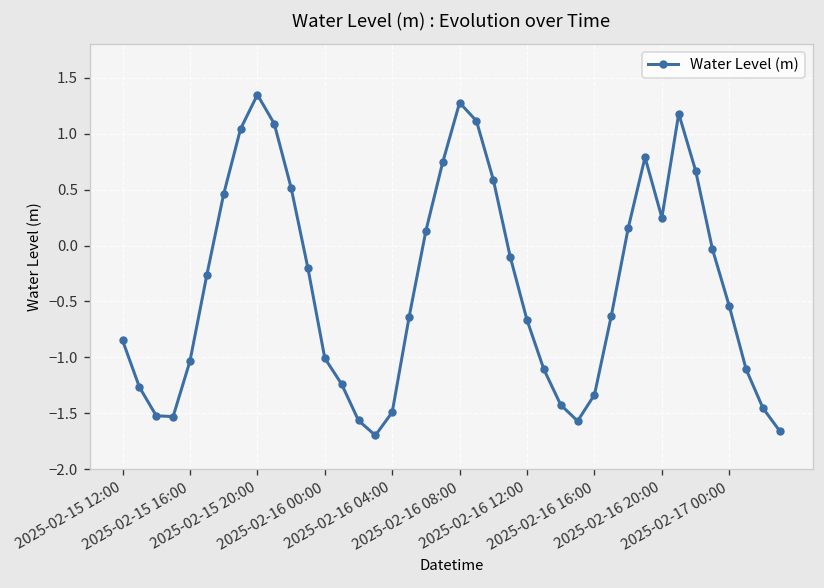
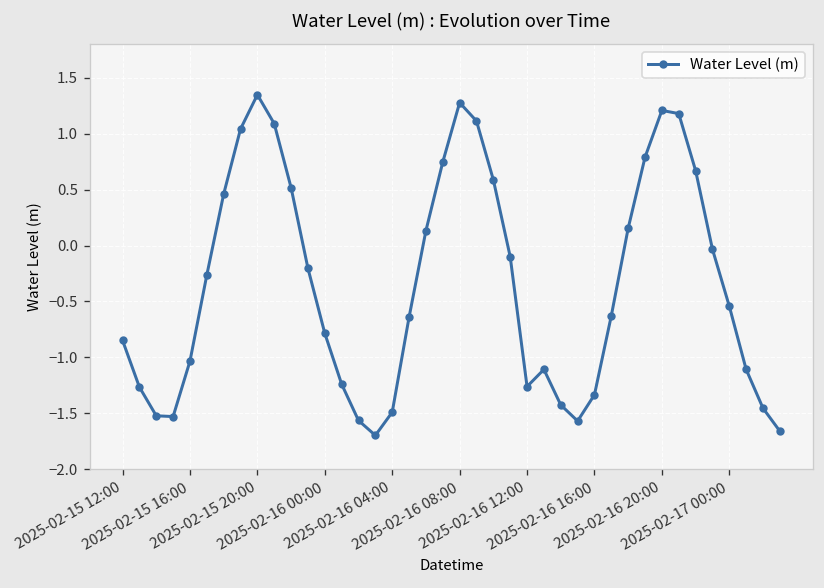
2025-02-16 00:00: -1.0 -> -0.8
2025-02-16 12:00: -0.7 -> -1.3
2025-02-16 20:00: 0.2 -> 1.2
